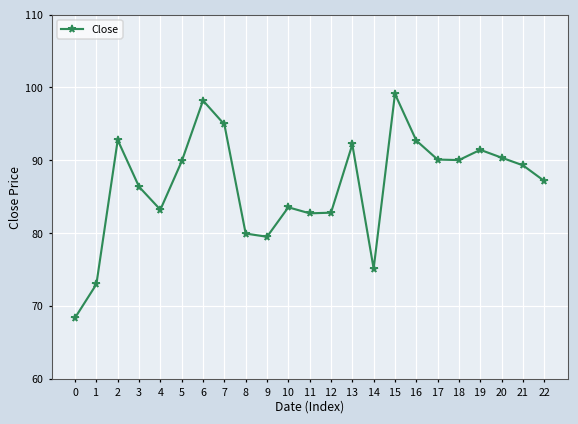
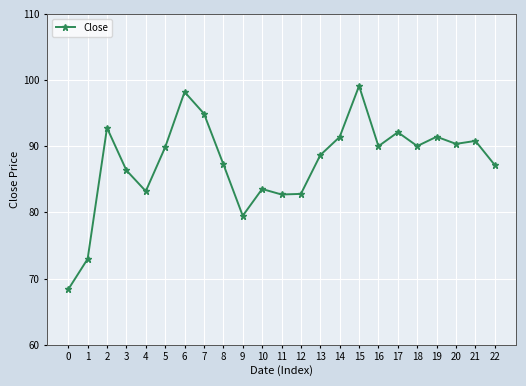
8: 80 -> 87
13: 92 -> 89
14: 75 -> 91
16: 93 -> 90
17: 90 -> 92
21: 89 -> 91
